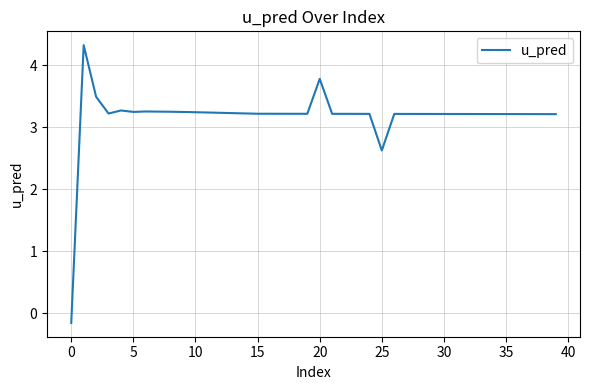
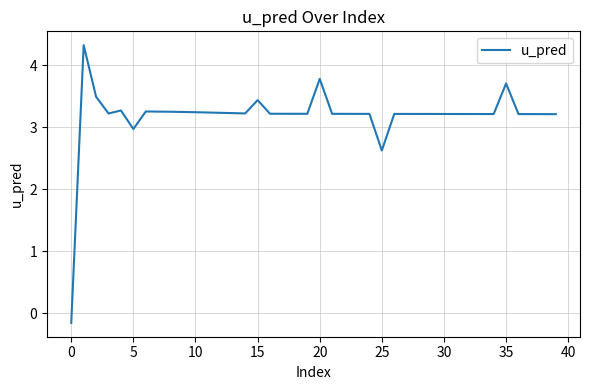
5: 3.2 -> 3.0
15: 3.2 -> 3.4
35: 3.2 -> 3.7
